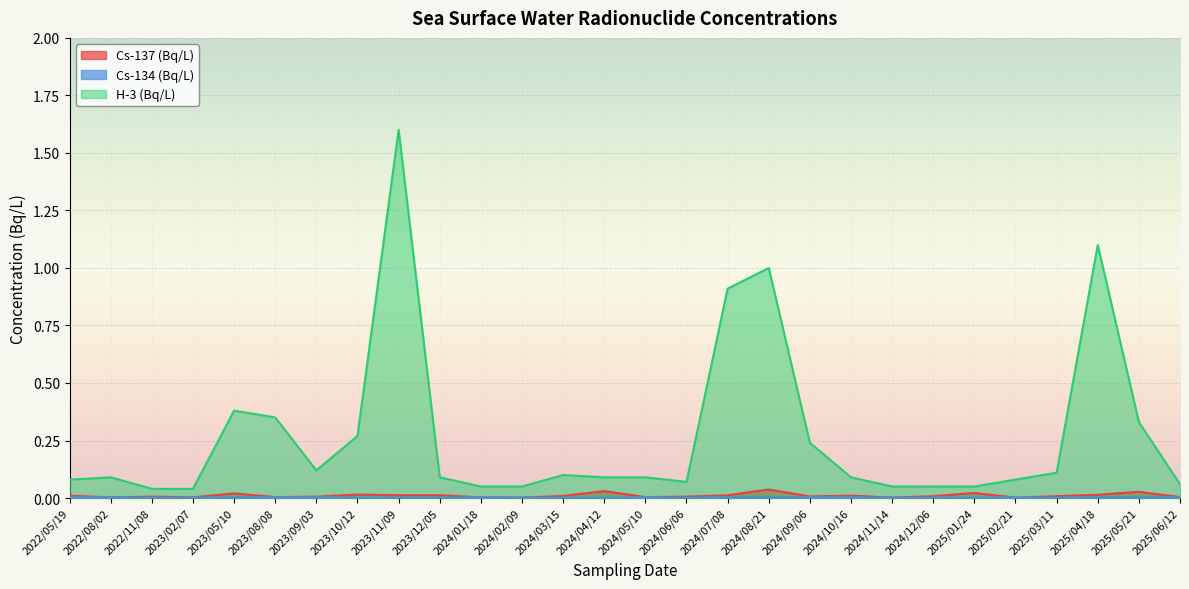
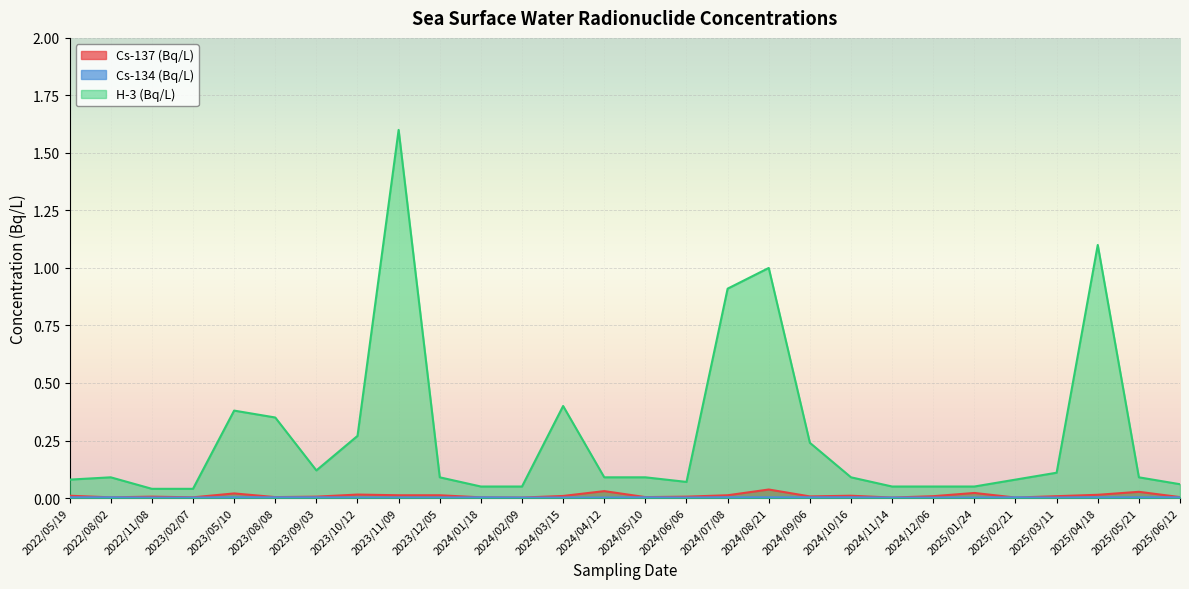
H-3 (Bq/L), 2024/03/15: 0.1 -> 0.4
H-3 (Bq/L), 2025/05/21: 0.33 -> 0.09
